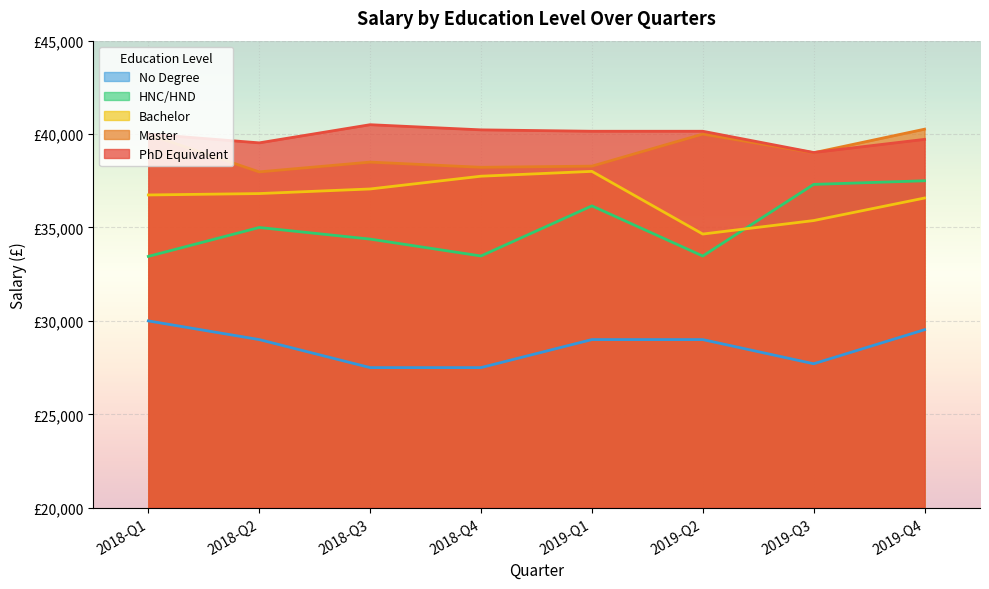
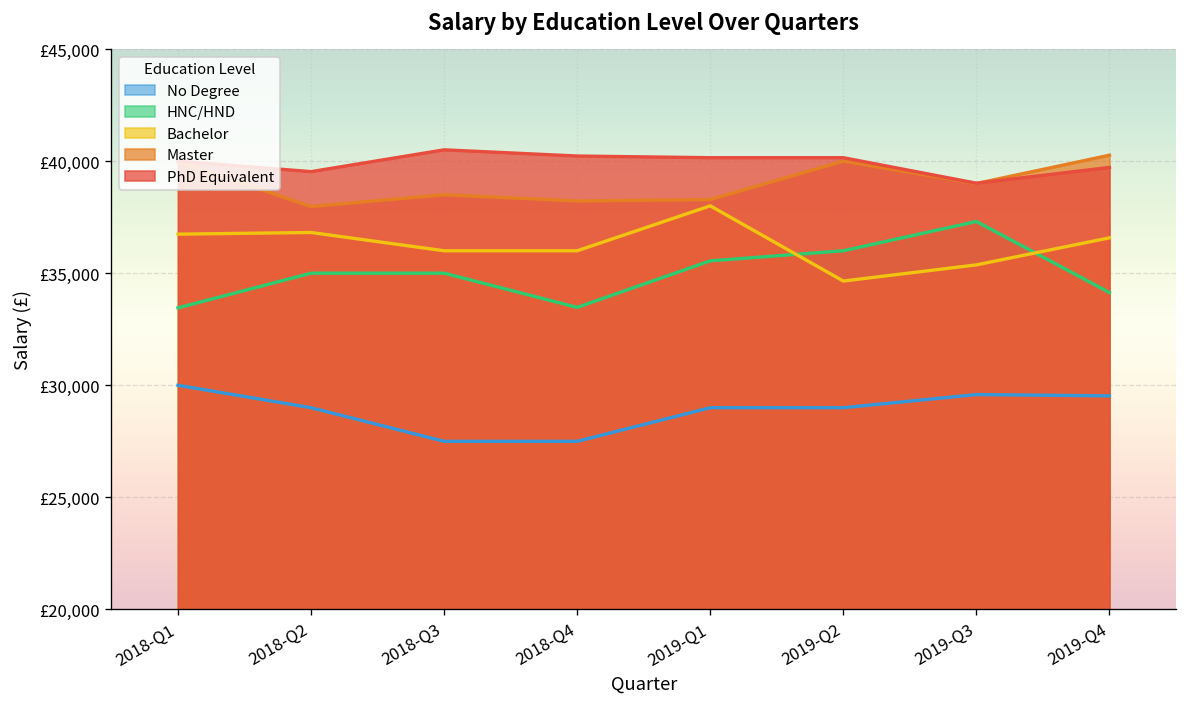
HNC/HND, 2018-Q3: £34,400 -> £35,000
Bachelor, 2018-Q3: £37,100 -> £36,000
Bachelor, 2018-Q4: £37,700 -> £36,000
HNC/HND, 2019-Q1: £36,200 -> £35,600
HNC/HND, 2019-Q2: £33,500 -> £36,000
No Degree, 2019-Q3: £27,700 -> £29,600
HNC/HND, 2019-Q4: £37,500 -> £34,100
